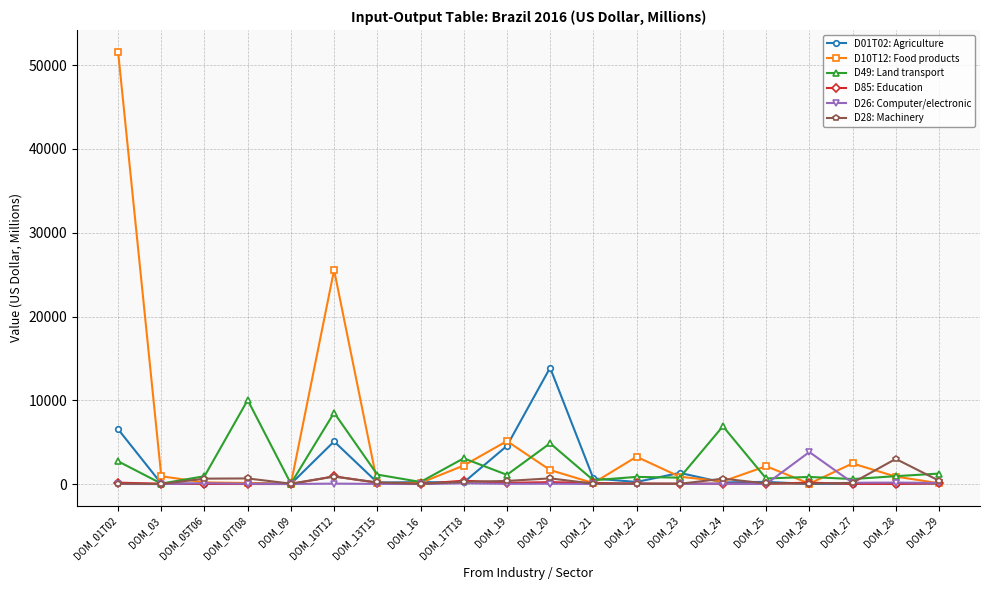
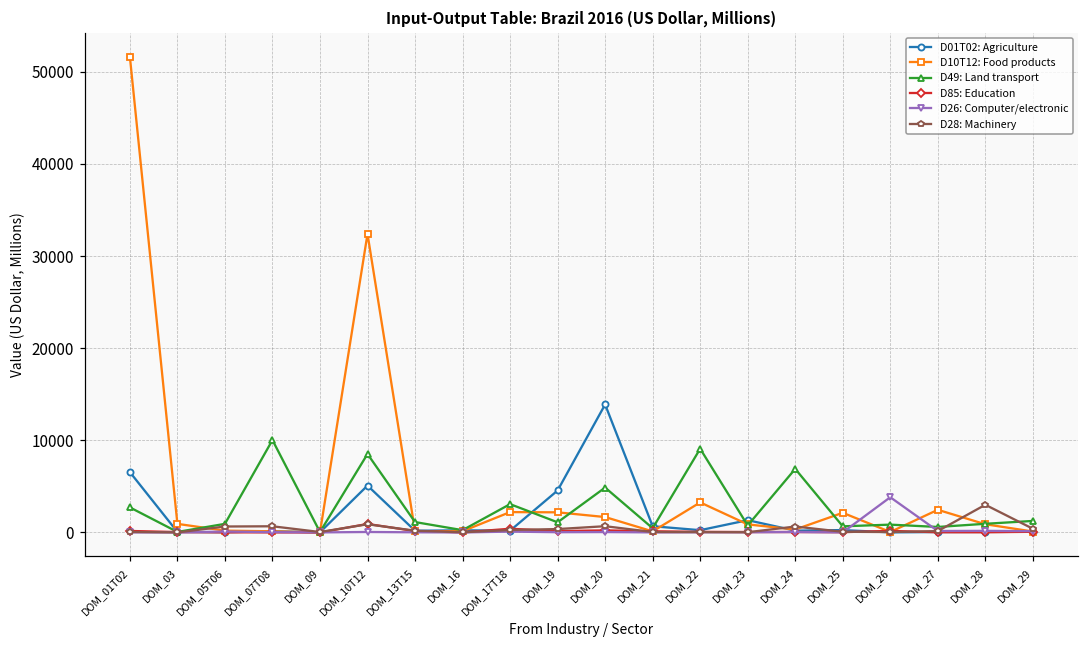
D10T12: Food products, DOM_10T12: 26000 -> 32000
D10T12: Food products, DOM_19: 5000 -> 2000
D49: Land transport, DOM_22: 1000 -> 9000
